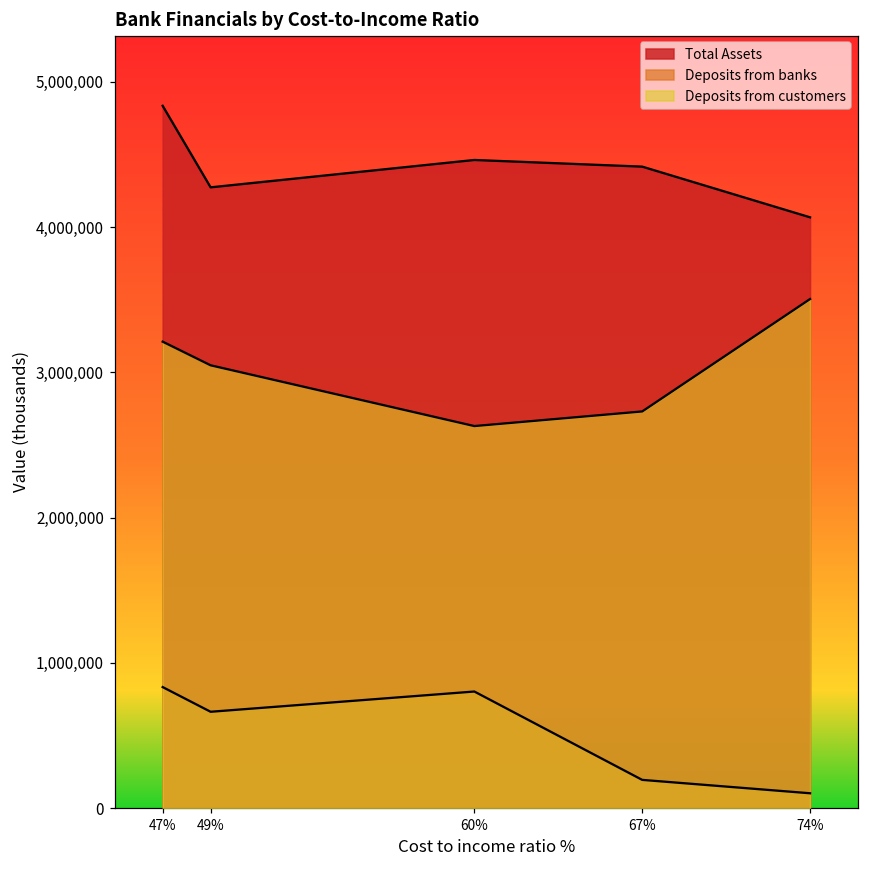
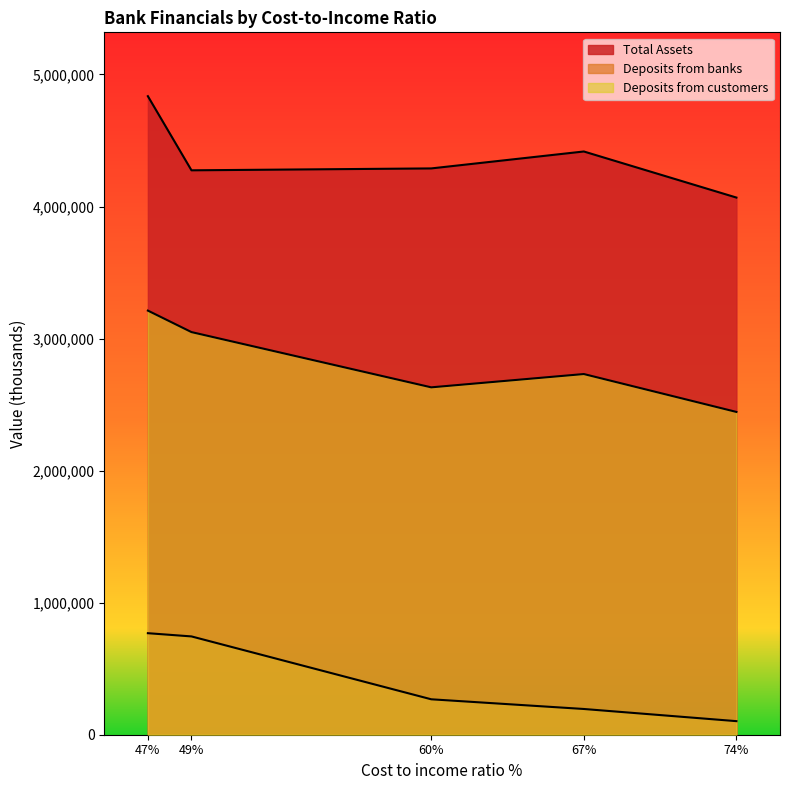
Deposits from banks, 47%: 830,000 -> 770,000
Deposits from banks, 49%: 660,000 -> 740,000
Total Assets, 60%: 4,460,000 -> 4,290,000
Deposits from banks, 60%: 800,000 -> 270,000
Deposits from customers, 74%: 3,510,000 -> 2,440,000
